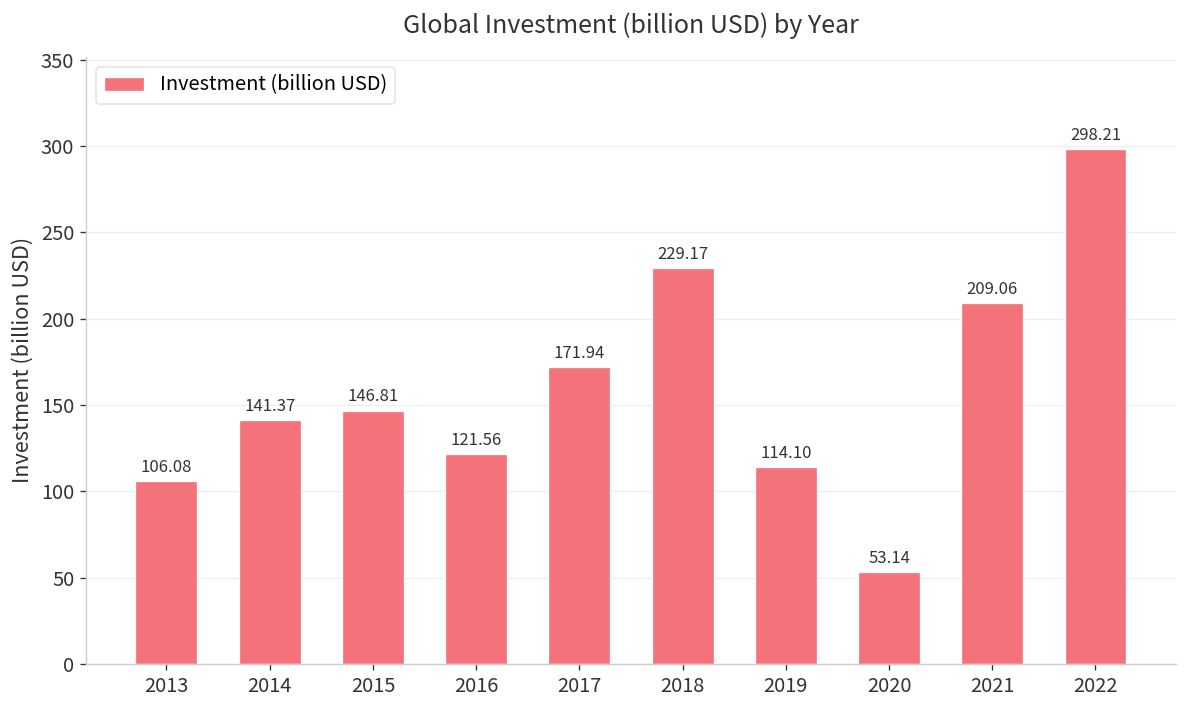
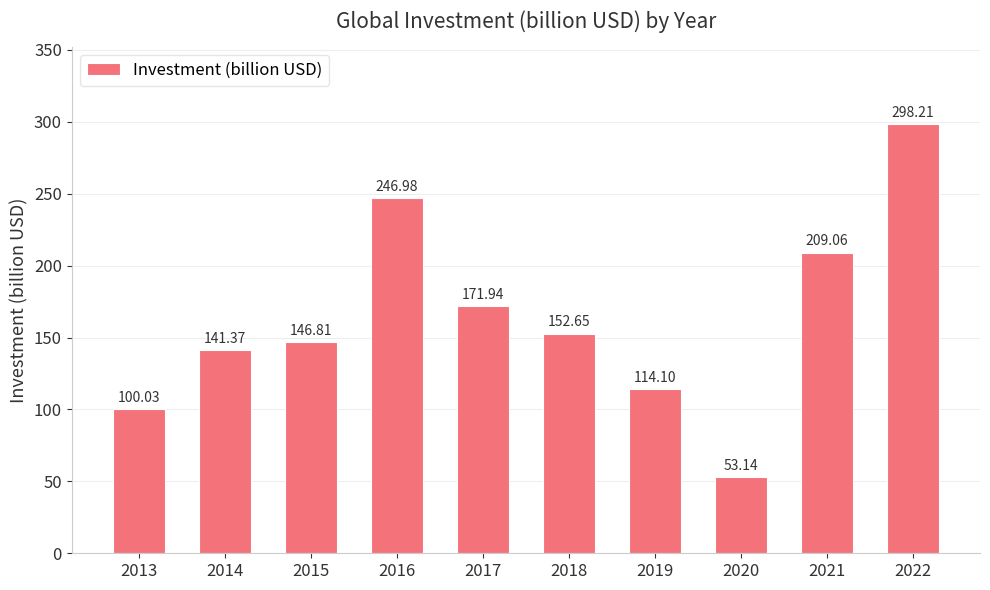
2013: 106.08 -> 100.03
2016: 121.56 -> 246.98
2018: 229.17 -> 152.65
